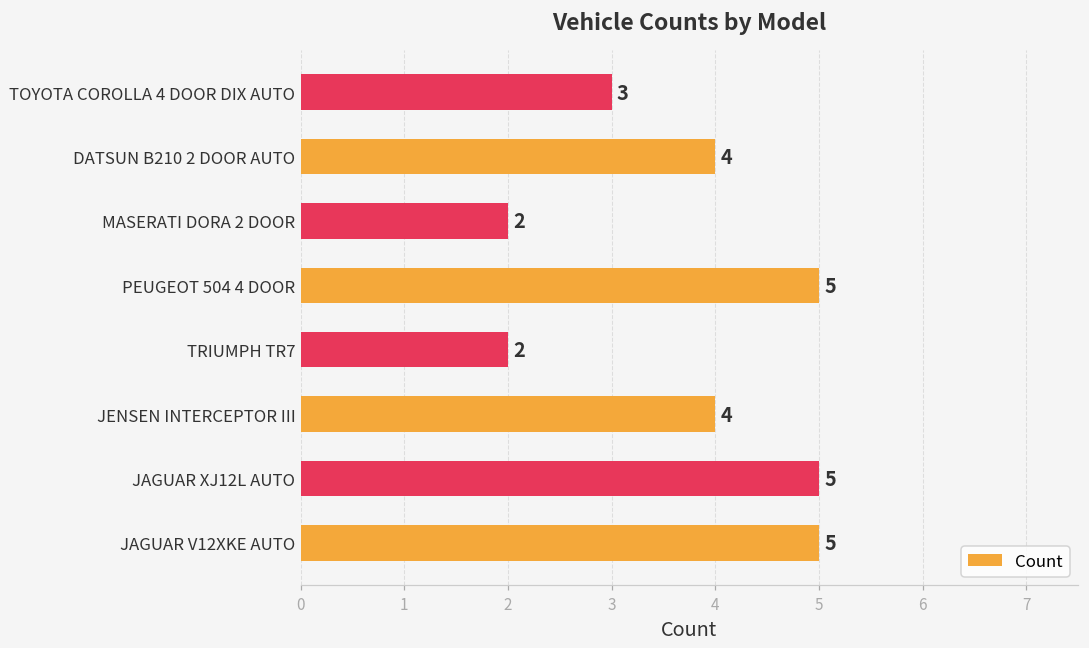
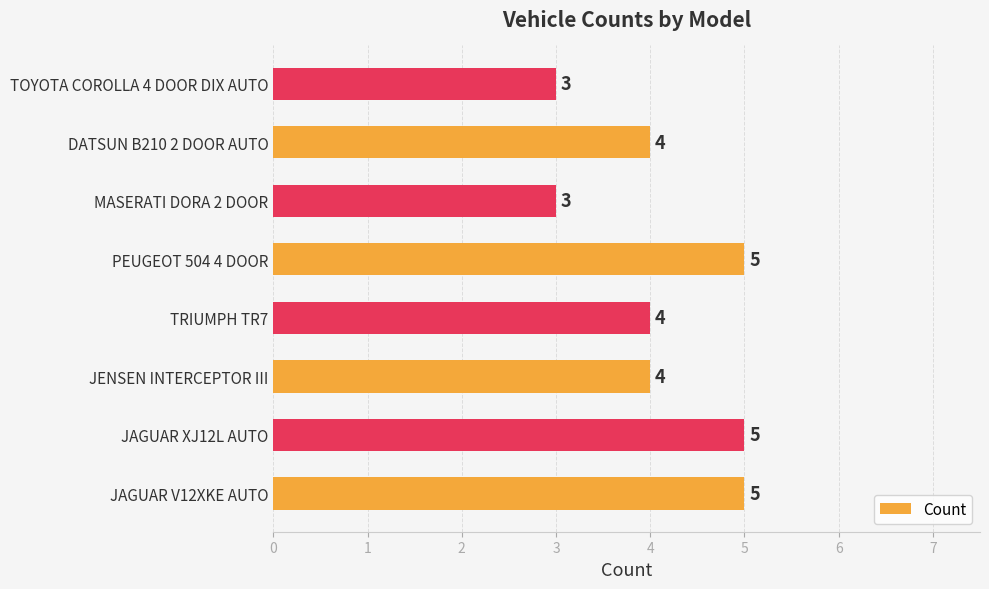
MASERATI DORA 2 DOOR: 2 -> 3
TRIUMPH TR7: 2 -> 4
